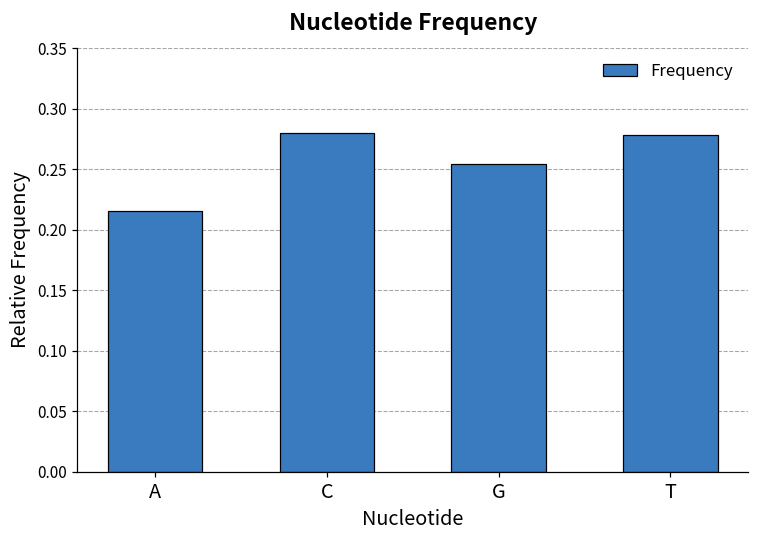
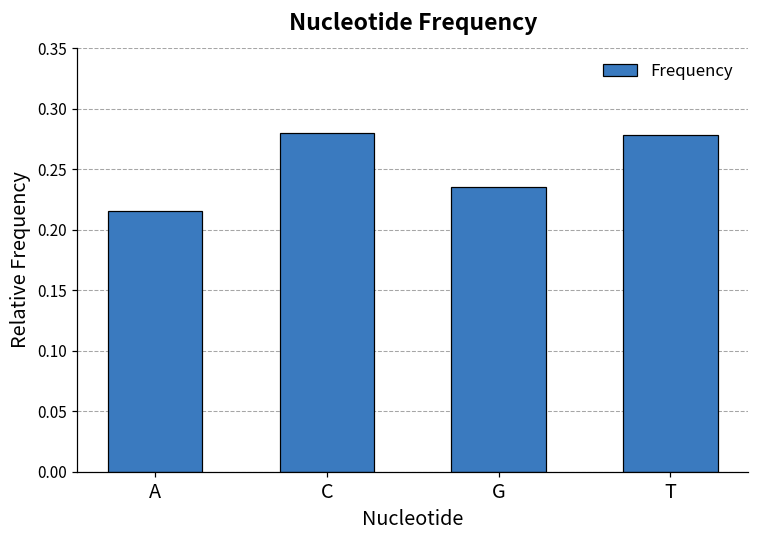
G: 0.254 -> 0.235
